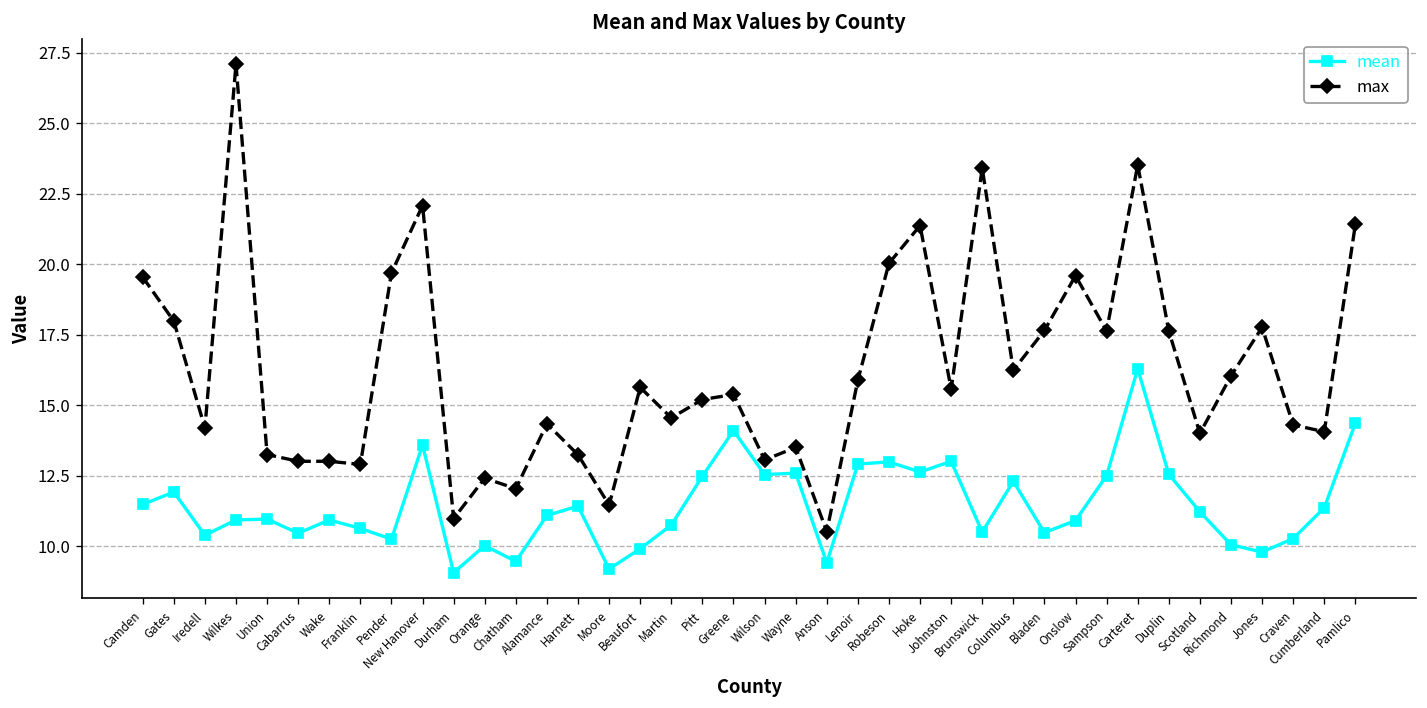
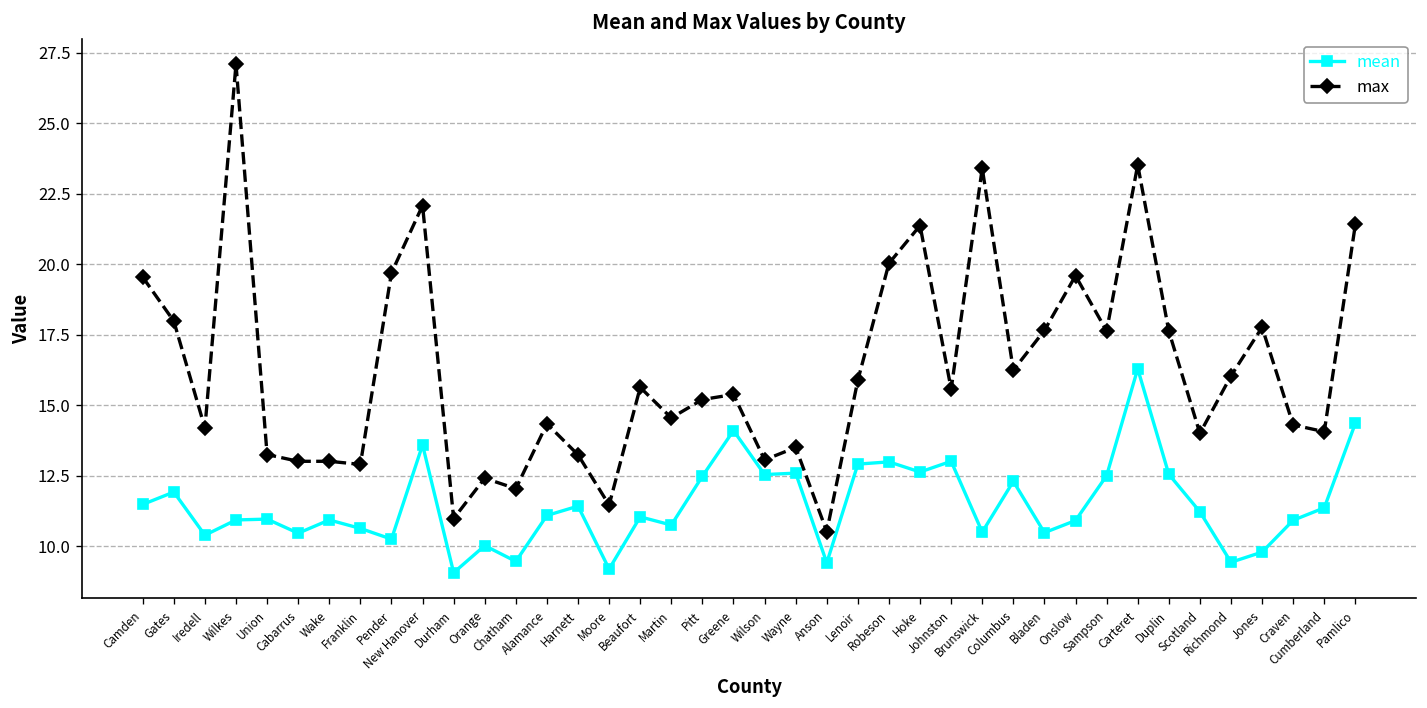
mean, Beaufort: 9.9 -> 11.1
mean, Richmond: 10.1 -> 9.4
mean, Craven: 10.3 -> 10.9
